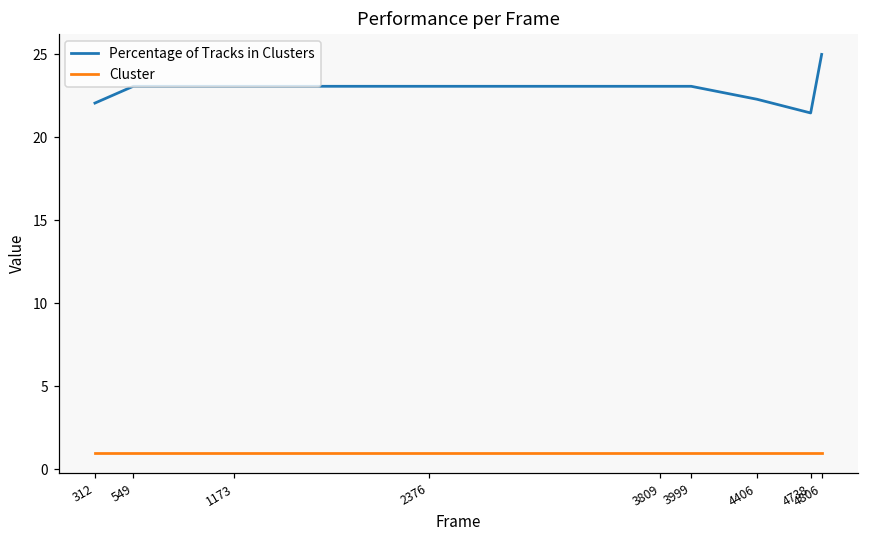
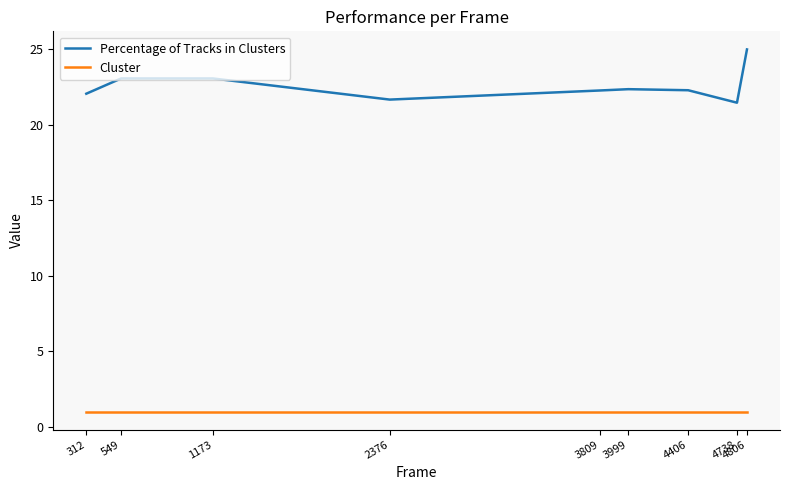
Percentage of Tracks in Clusters, 2376: 23.1 -> 21.7
Percentage of Tracks in Clusters, 3809: 23.1 -> 22.3
Percentage of Tracks in Clusters, 3999: 23.1 -> 22.4
